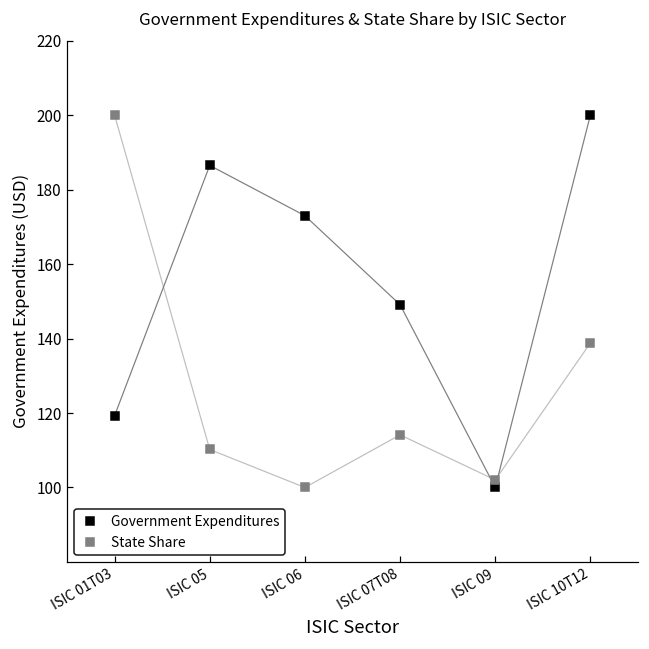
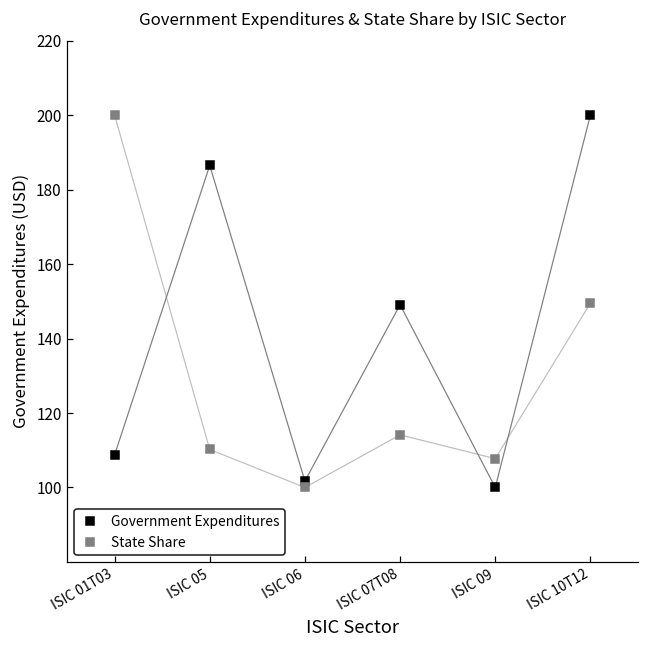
Government Expenditures, ISIC 01T03: 119 -> 109
Government Expenditures, ISIC 06: 173 -> 102
State Share, ISIC 09: 102 -> 108
State Share, ISIC 10T12: 139 -> 149
